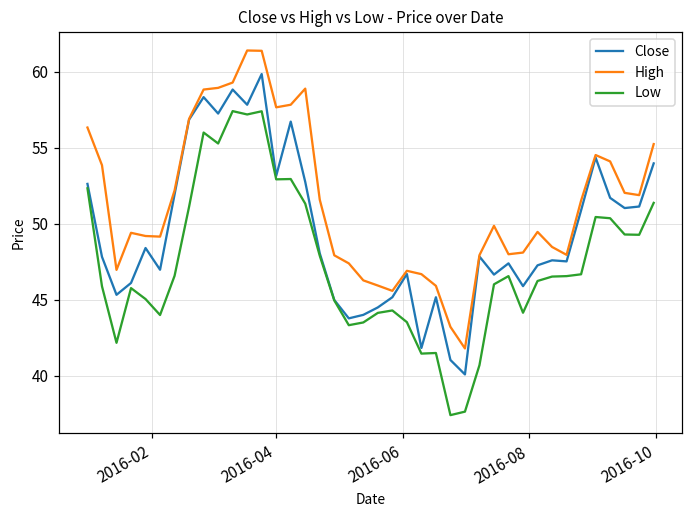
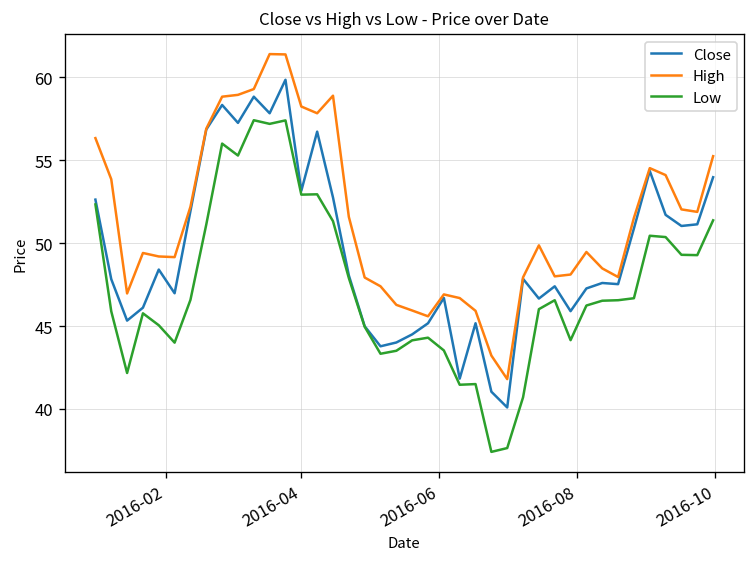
High, 2016-04: 57.7 -> 58.2
